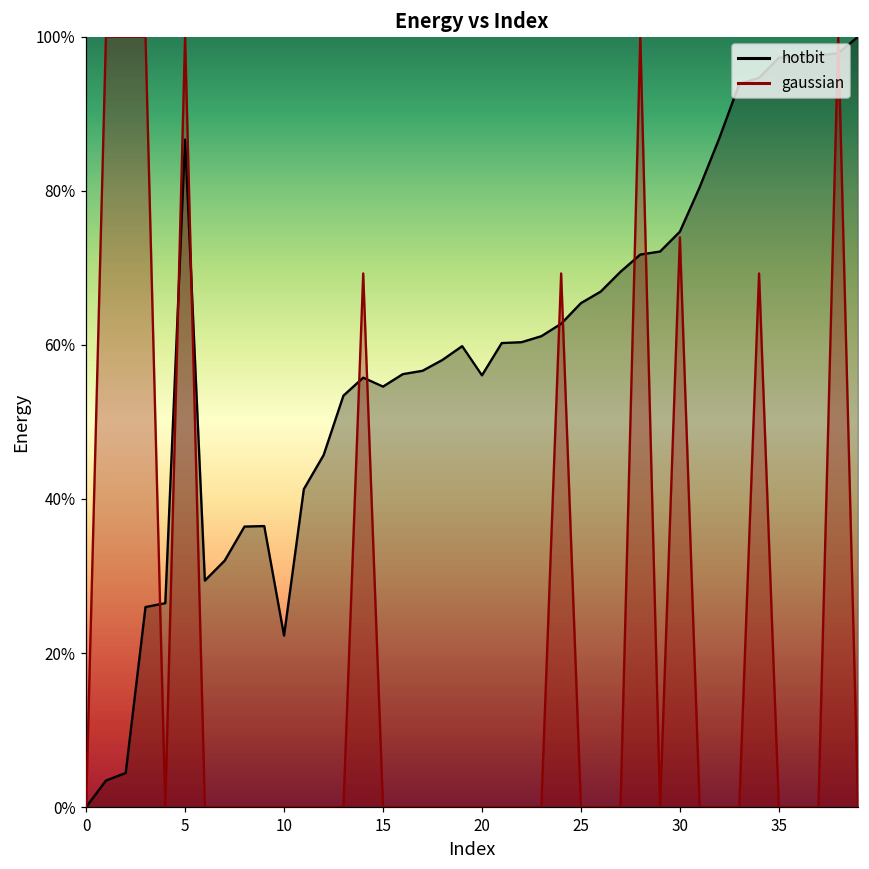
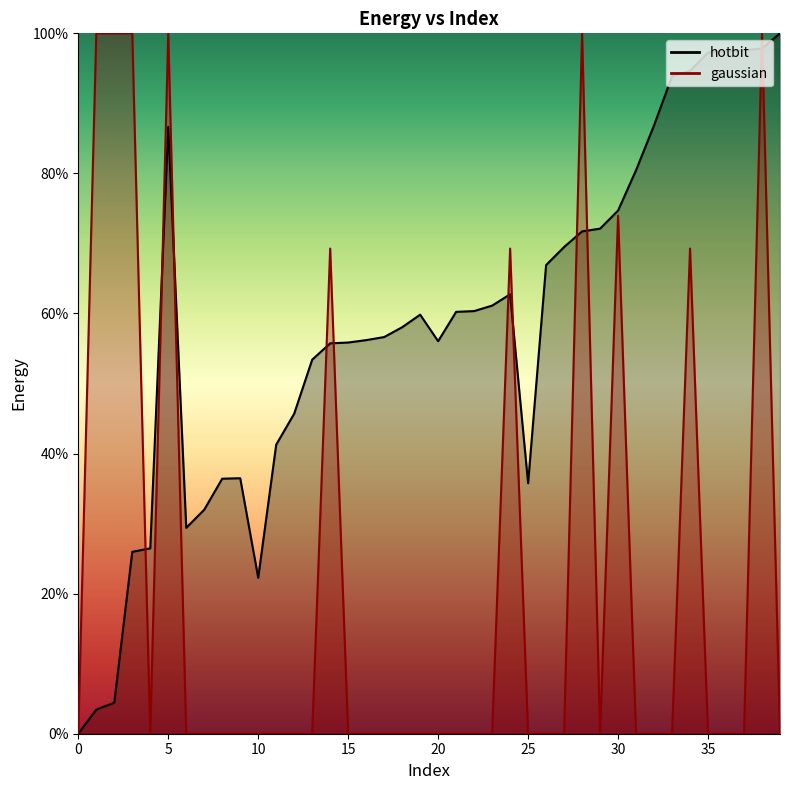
hotbit, 15: 55% -> 56%
hotbit, 25: 65% -> 36%
